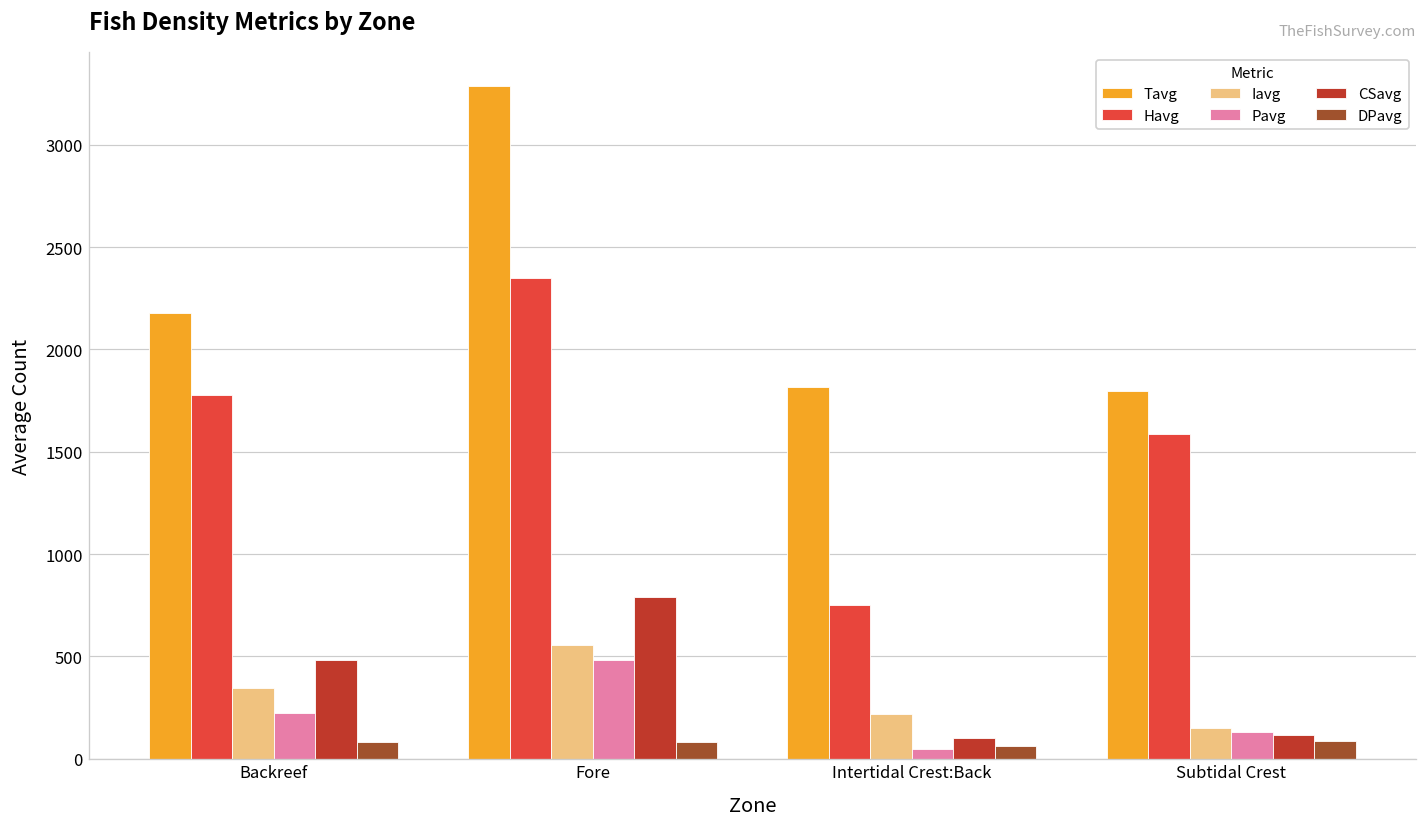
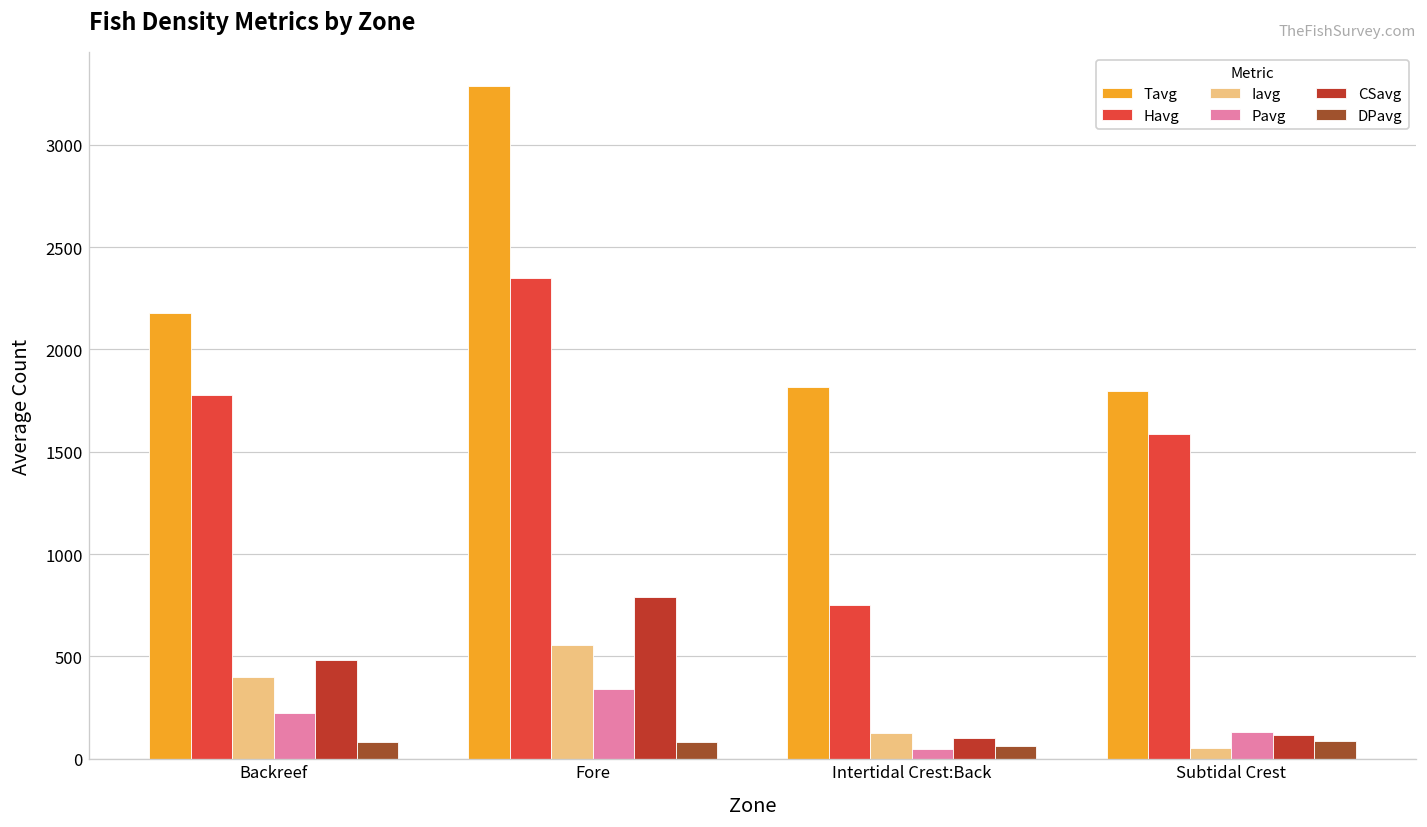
Iavg, Backreef: 350 -> 400
Pavg, Fore: 480 -> 340
Iavg, Intertidal Crest:Back: 220 -> 120
Iavg, Subtidal Crest: 150 -> 50
